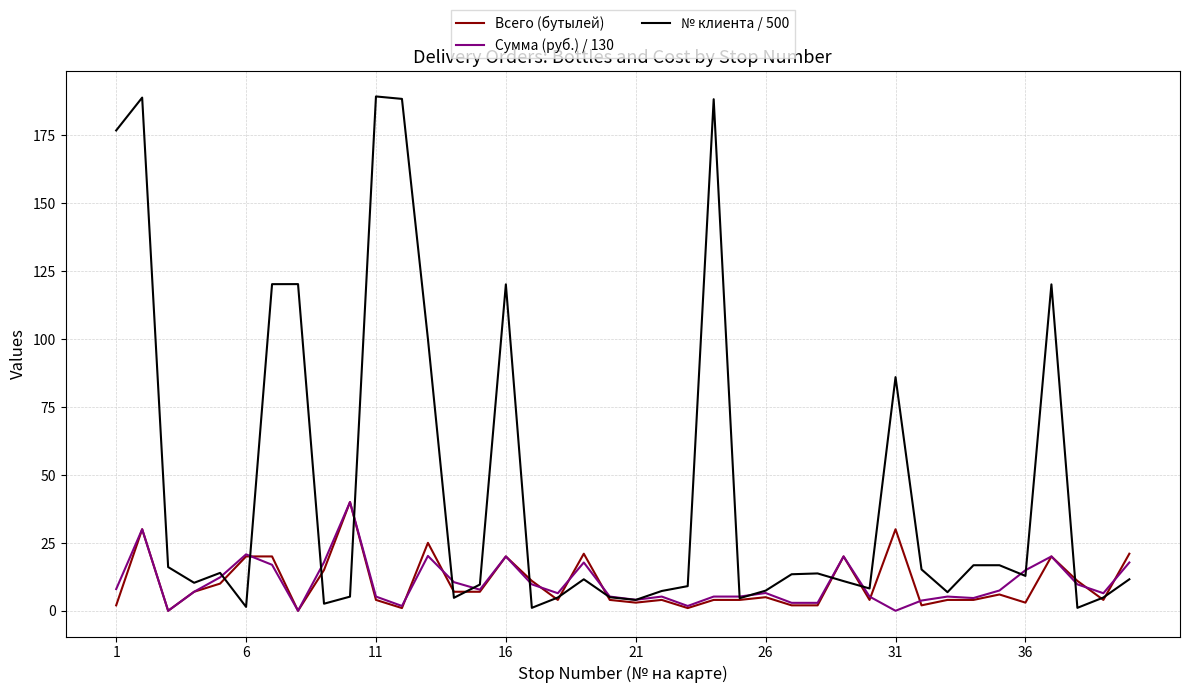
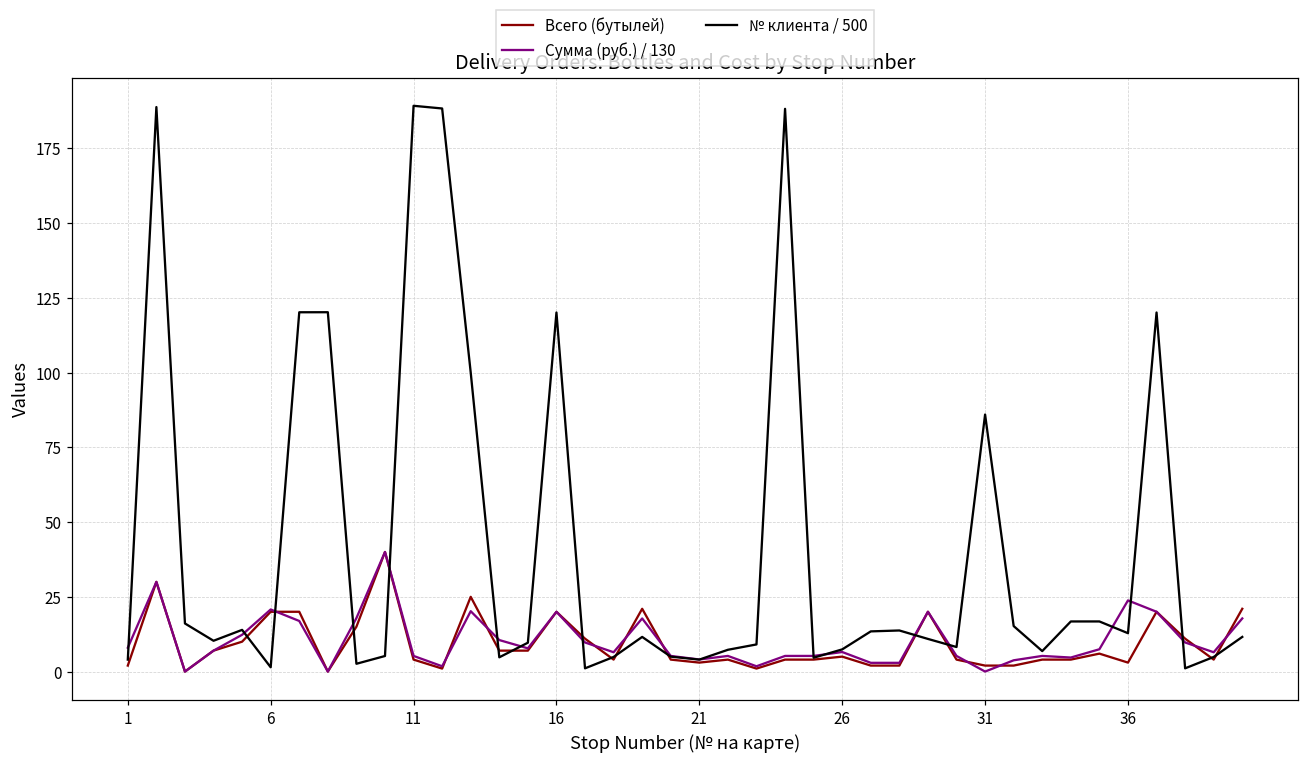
№ клиента / 500, 1: 177 -> 4
Всего (бутылей), 31: 30 -> 2
Сумма (руб.) / 130, 36: 15 -> 24
